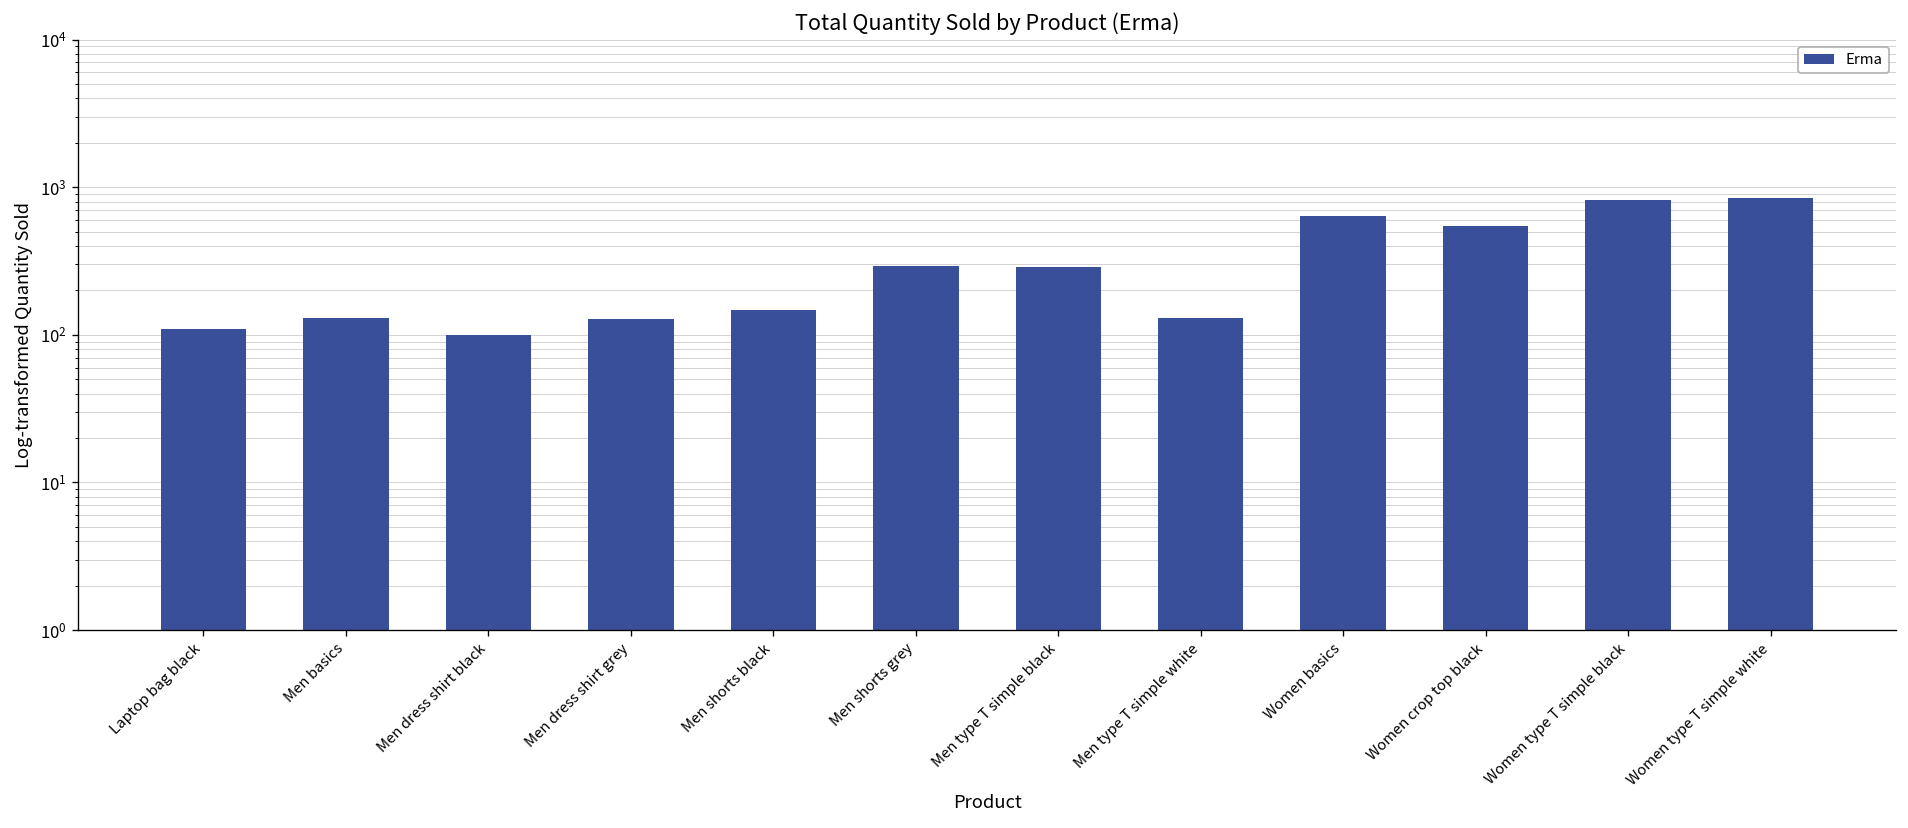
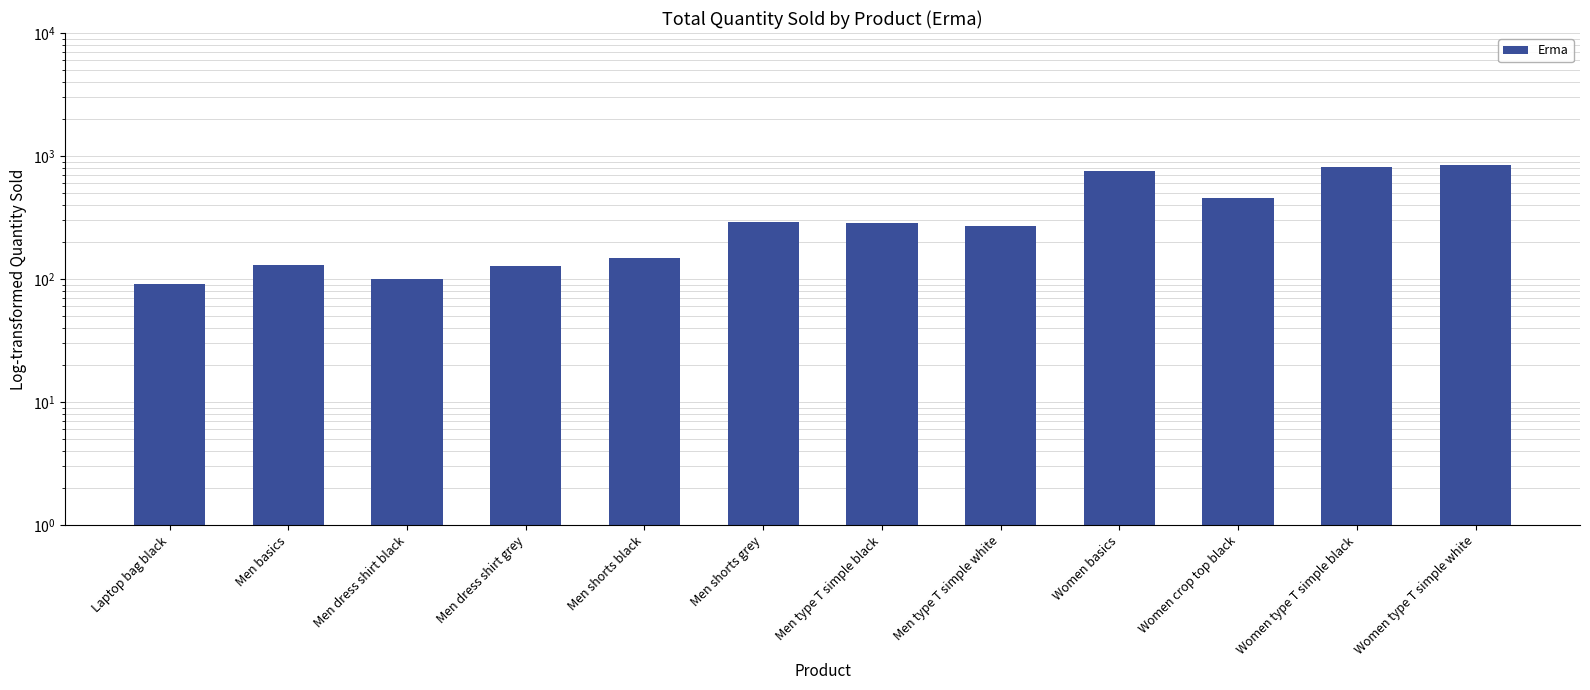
Laptop bag black: 110 -> 90
Men type T simple white: 130 -> 270
Women basics: 600 -> 800
Women crop top black: 600 -> 460
